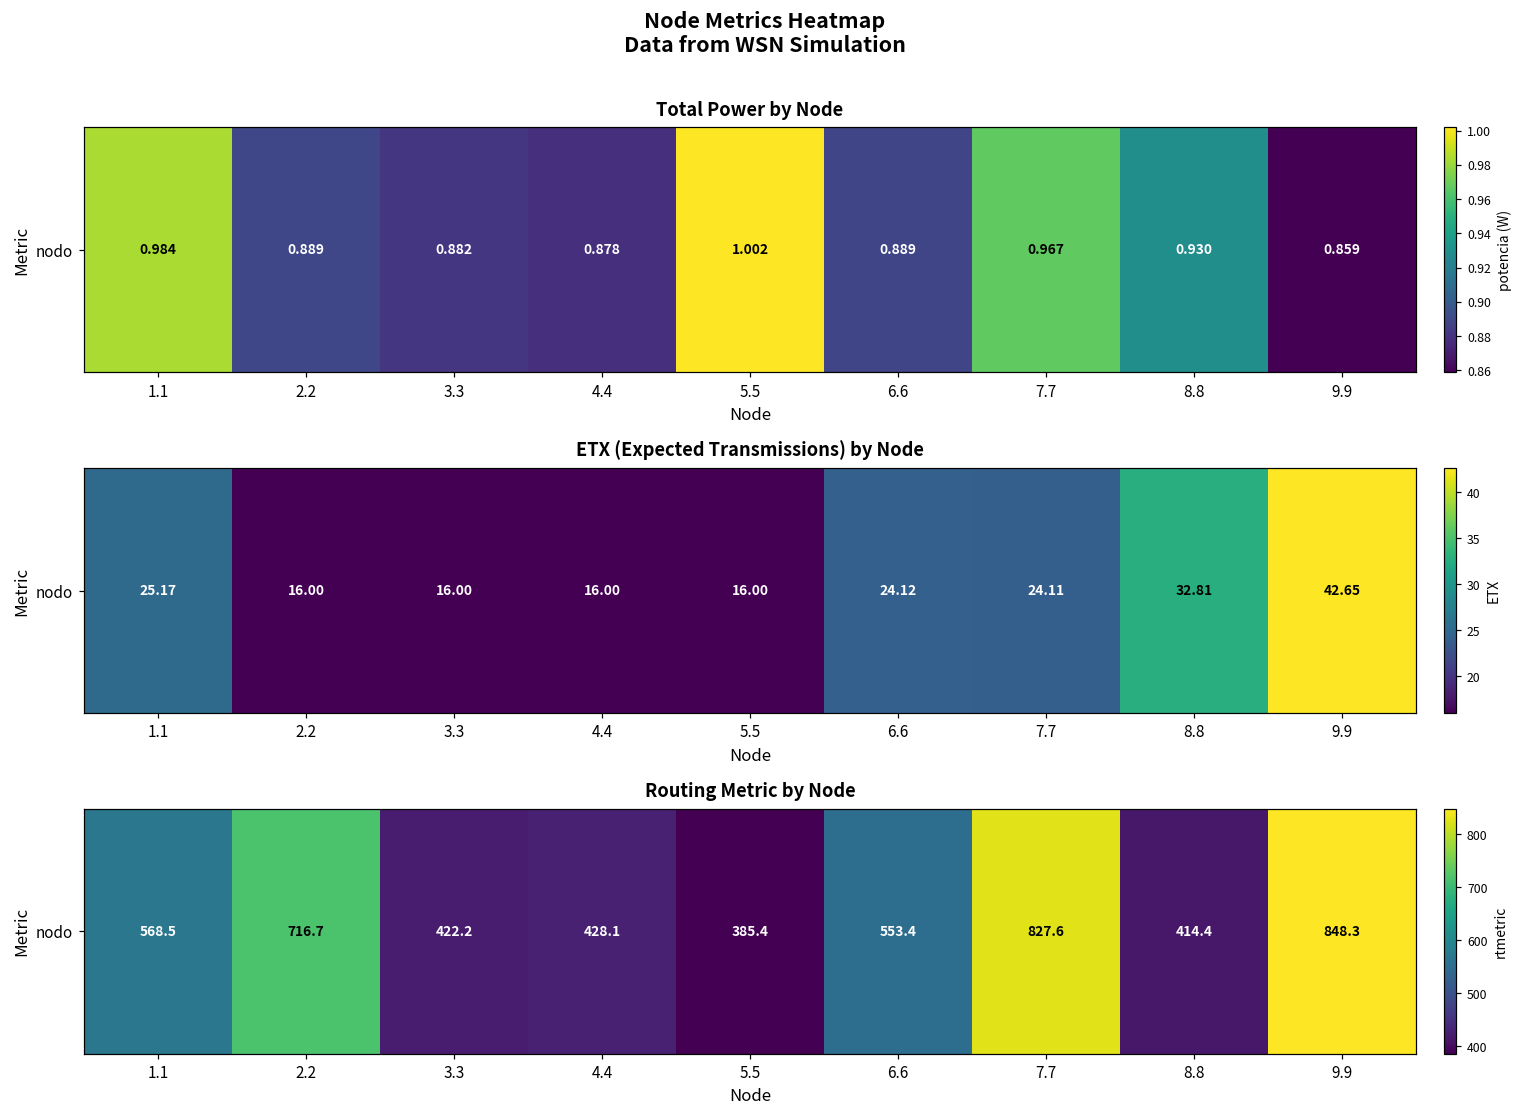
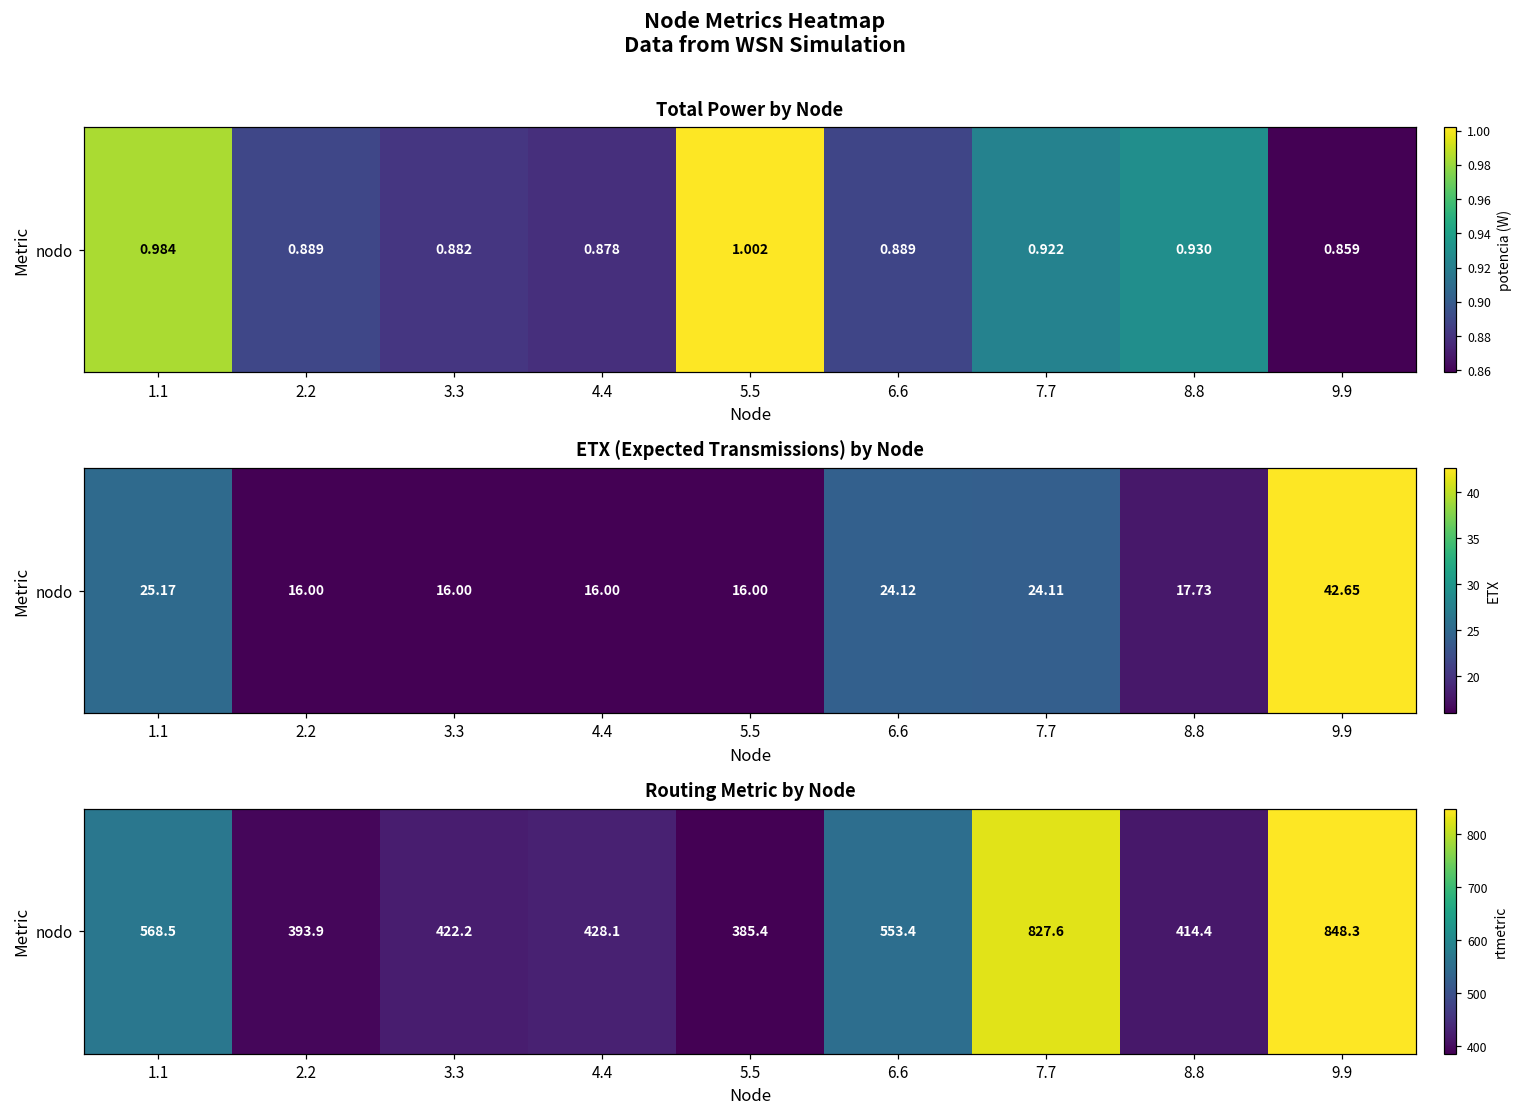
Total Power by Node, nodo, 7.7: 0.967 -> 0.922
ETX (Expected Transmissions) by Node, nodo, 8.8: 32.81 -> 17.73
Routing Metric by Node, nodo, 2.2: 716.7 -> 393.9
